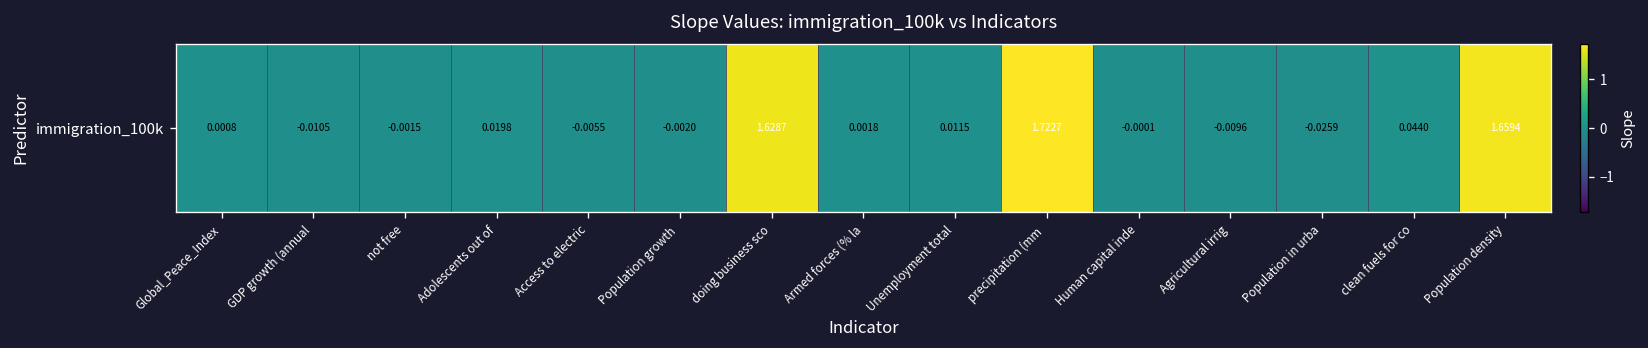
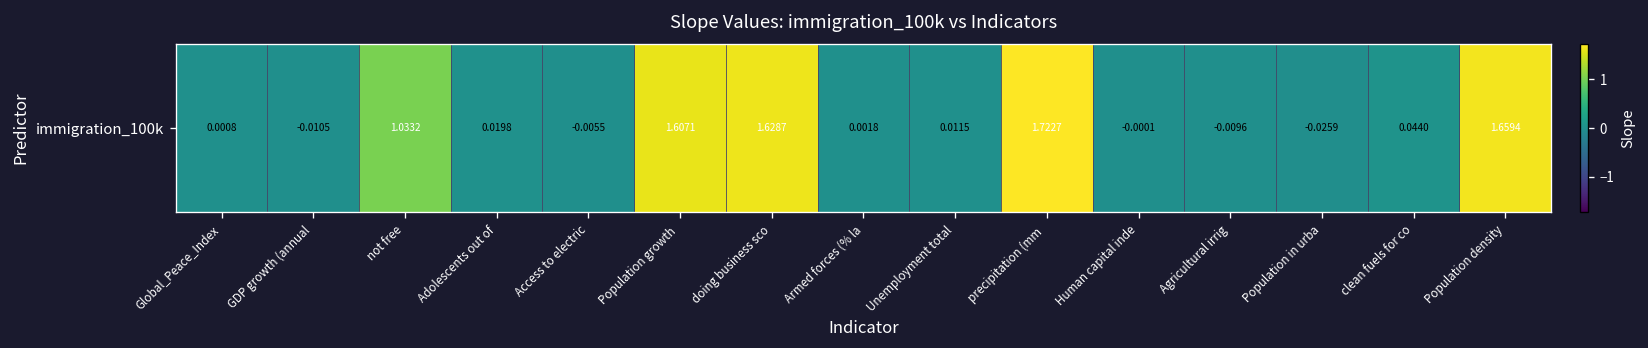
immigration_100k, not free: -0.0015 -> 1.0332
immigration_100k, Population growth: -0.0020 -> 1.6071
